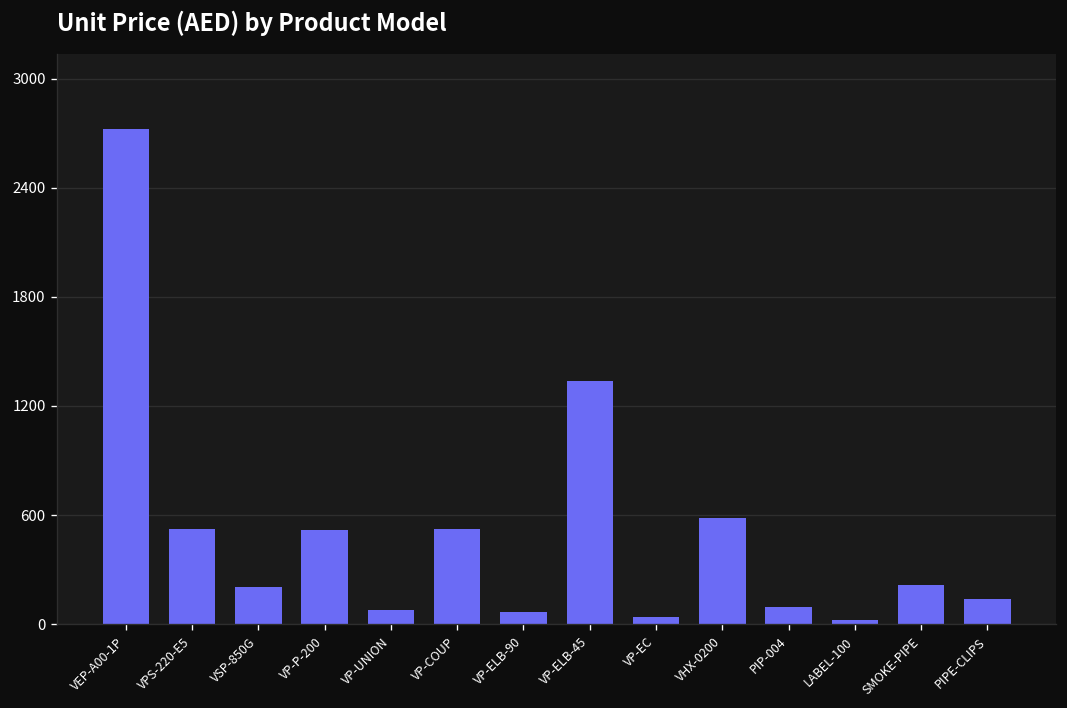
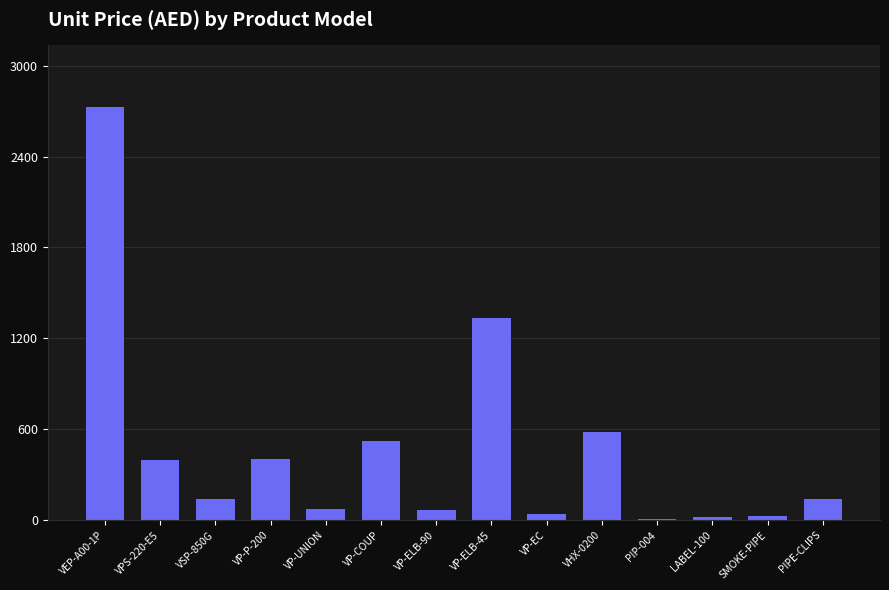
VPS-220-E5: 520 -> 400
VSP-850G: 210 -> 140
VP-P-200: 520 -> 410
PIP-004: 90 -> 10
SMOKE-PIPE: 220 -> 30
